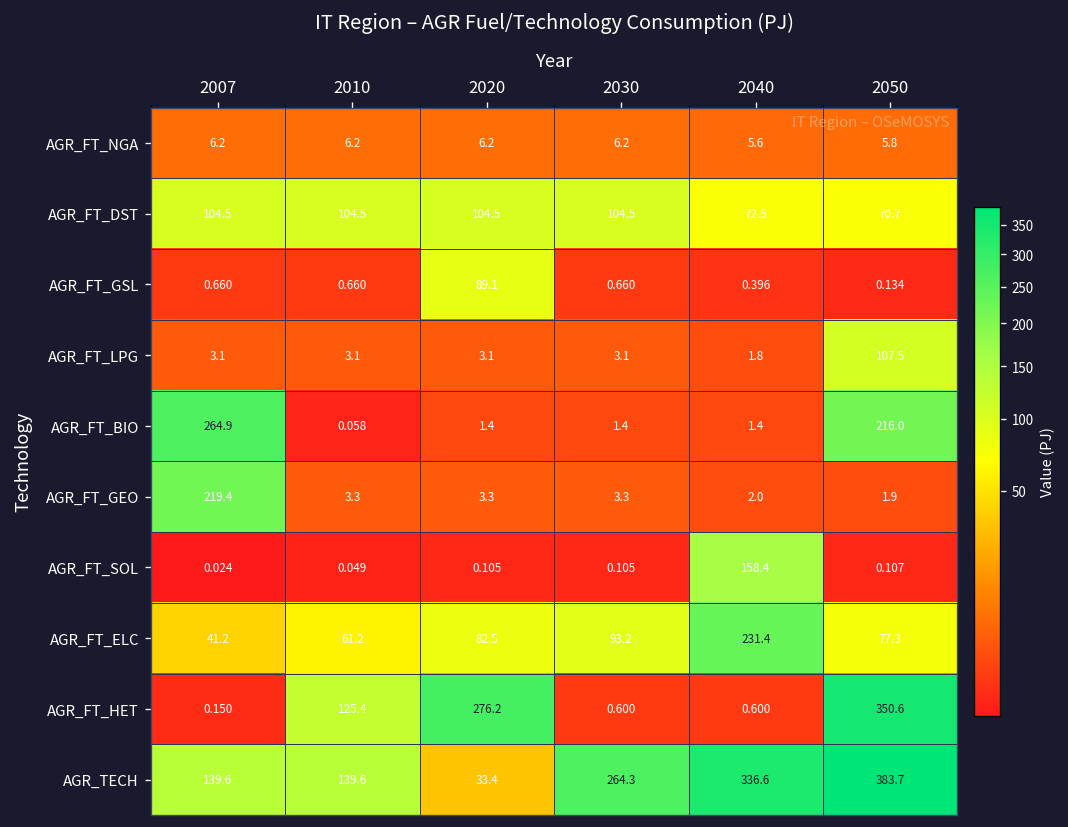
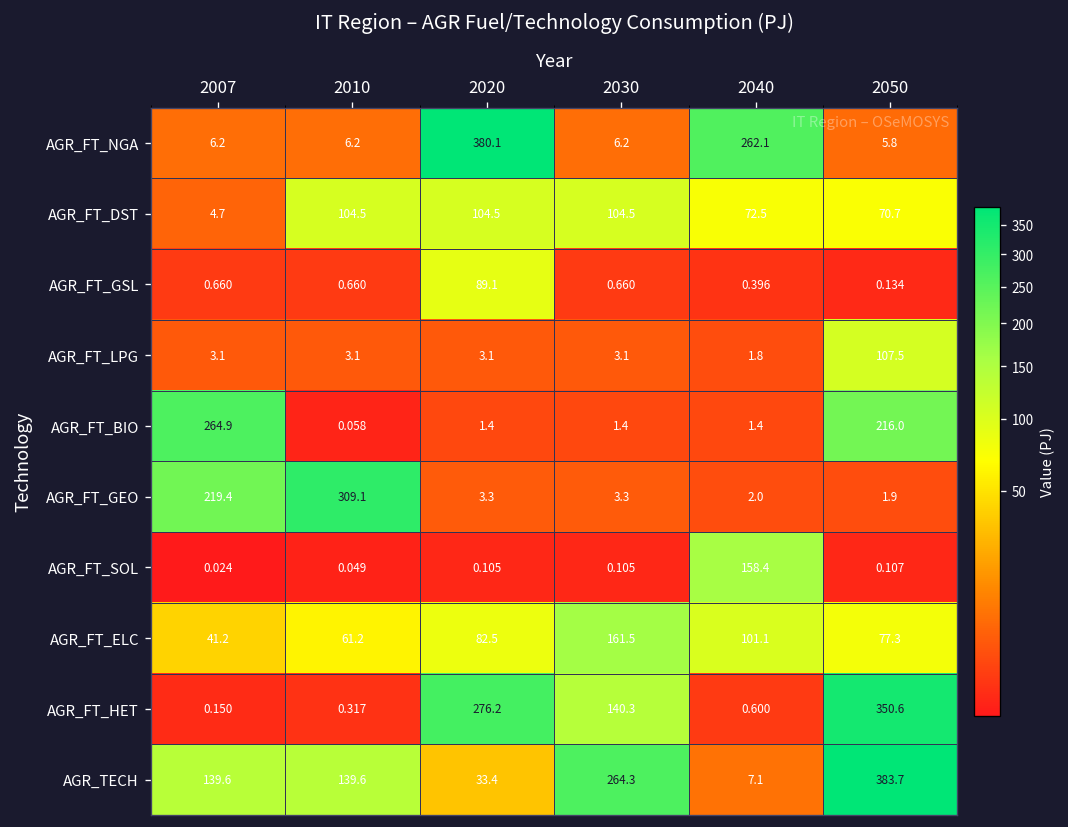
AGR_FT_NGA, 2020: 6.2 -> 380.1
AGR_FT_NGA, 2040: 5.6 -> 262.1
AGR_FT_DST, 2007: 104.5 -> 4.7
AGR_FT_GEO, 2010: 3.3 -> 309.1
AGR_FT_ELC, 2030: 93.2 -> 161.5
AGR_FT_ELC, 2040: 231.4 -> 101.1
AGR_FT_HET, 2010: 125.4 -> 0.317
AGR_FT_HET, 2030: 0.600 -> 140.3
AGR_TECH, 2040: 336.6 -> 7.1
